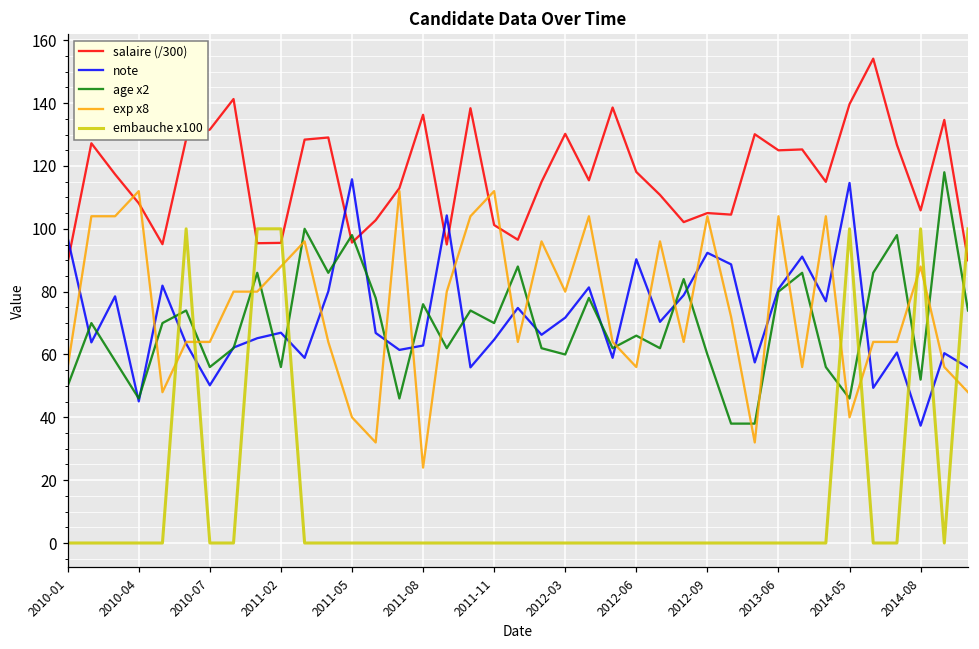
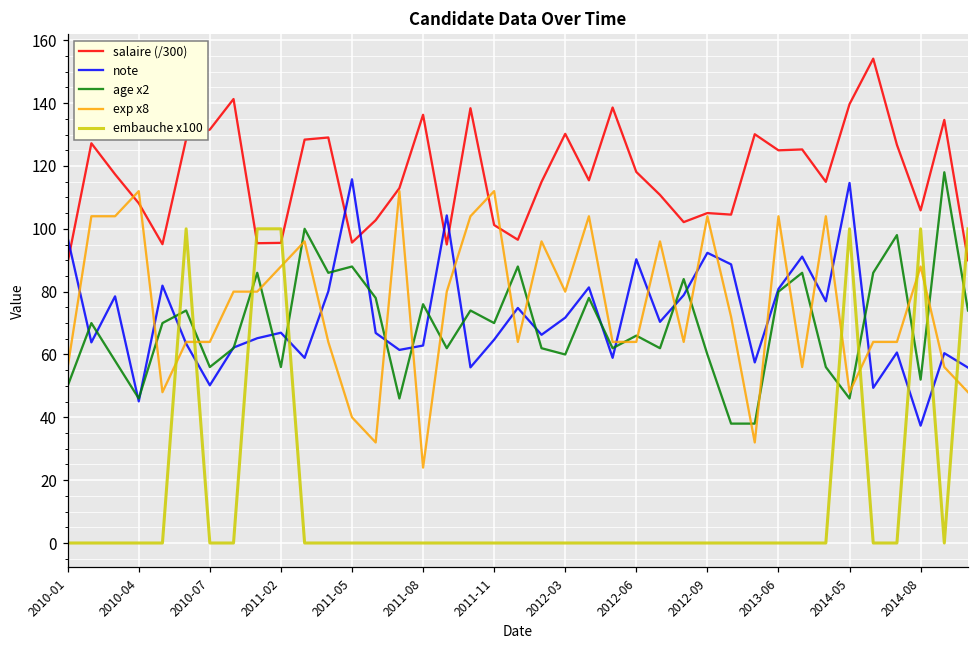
age x2, 2011-05: 98 -> 88
exp x8, 2012-06: 56 -> 64
exp x8, 2014-05: 40 -> 48
